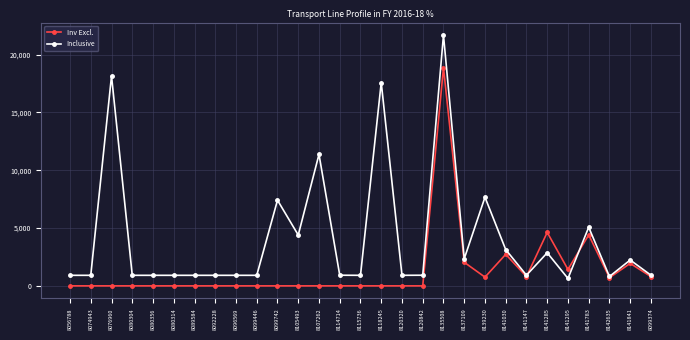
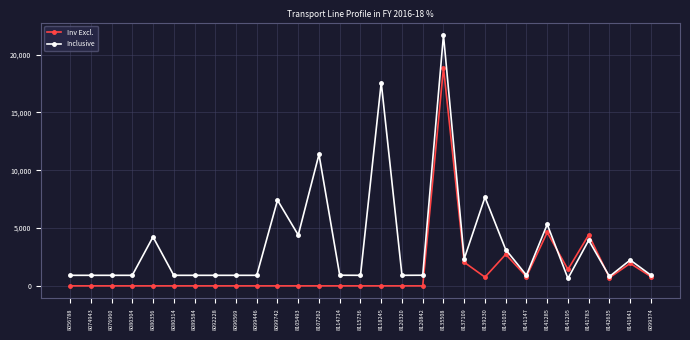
Inclusive, 8076960: 18,100 -> 900
Inclusive, 8080356: 900 -> 4,200
Inclusive, 8141285: 2,900 -> 5,300
Inclusive, 8141783: 5,100 -> 3,900
